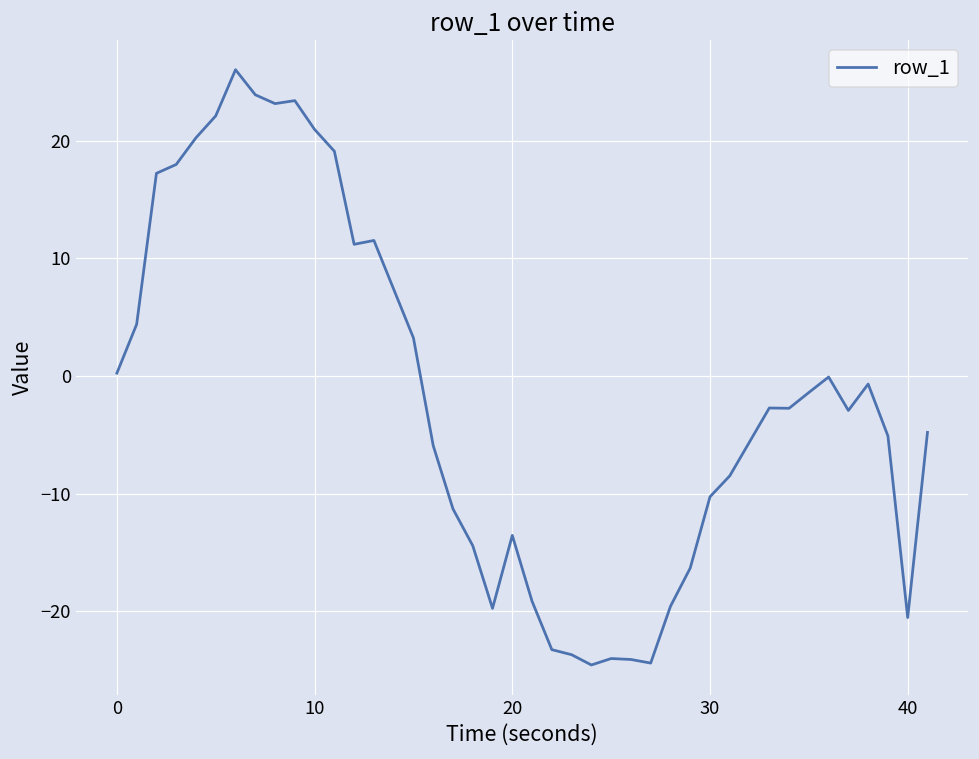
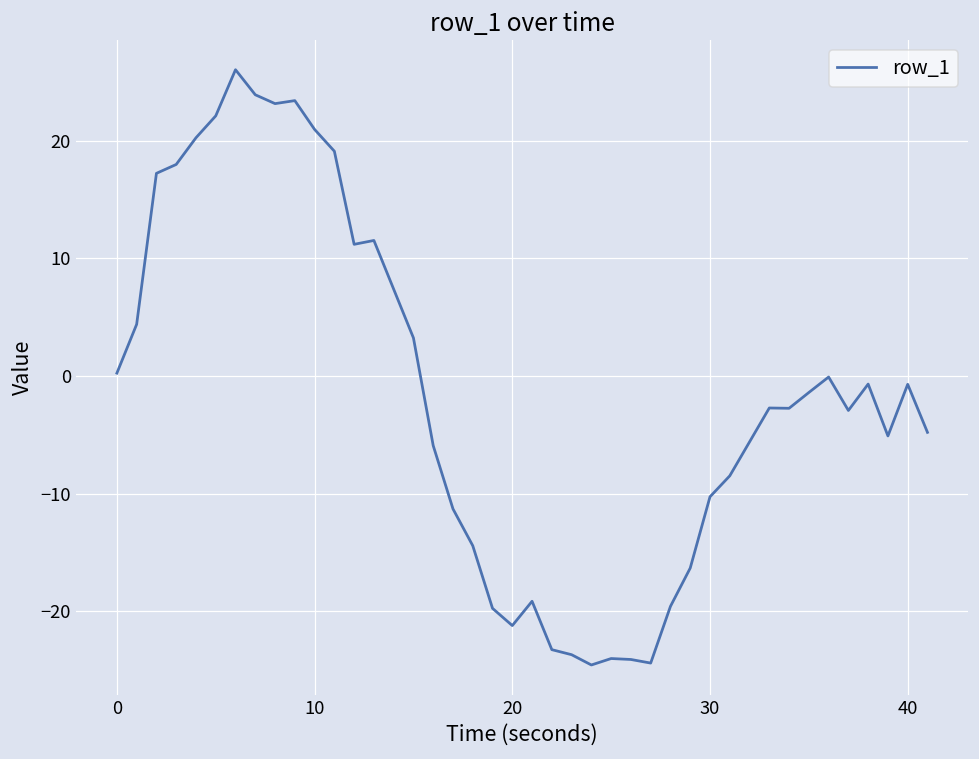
20: -13.5 -> -21.2
40: -20.5 -> -0.7
